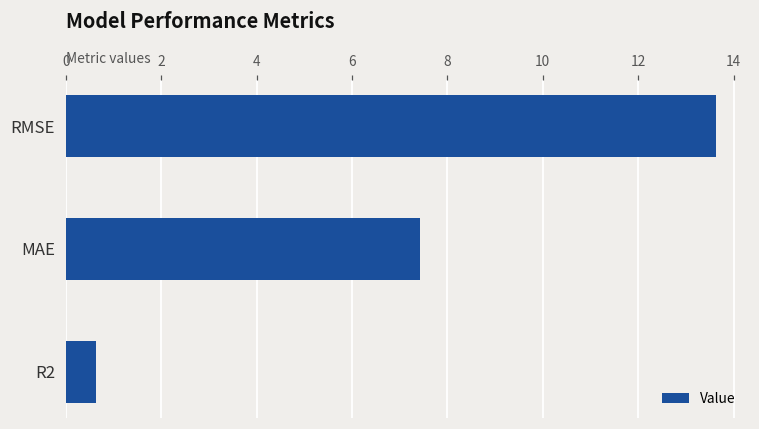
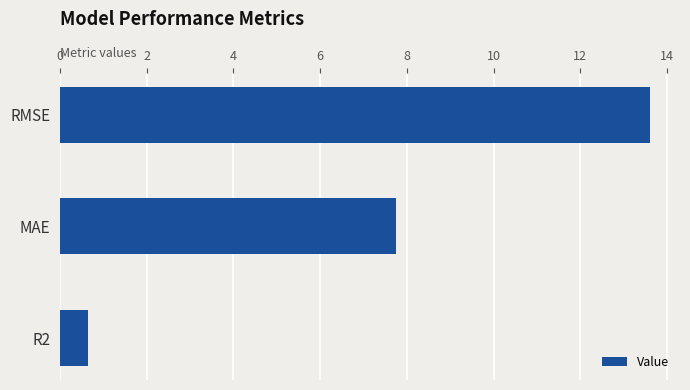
MAE: 7.4 -> 7.8
